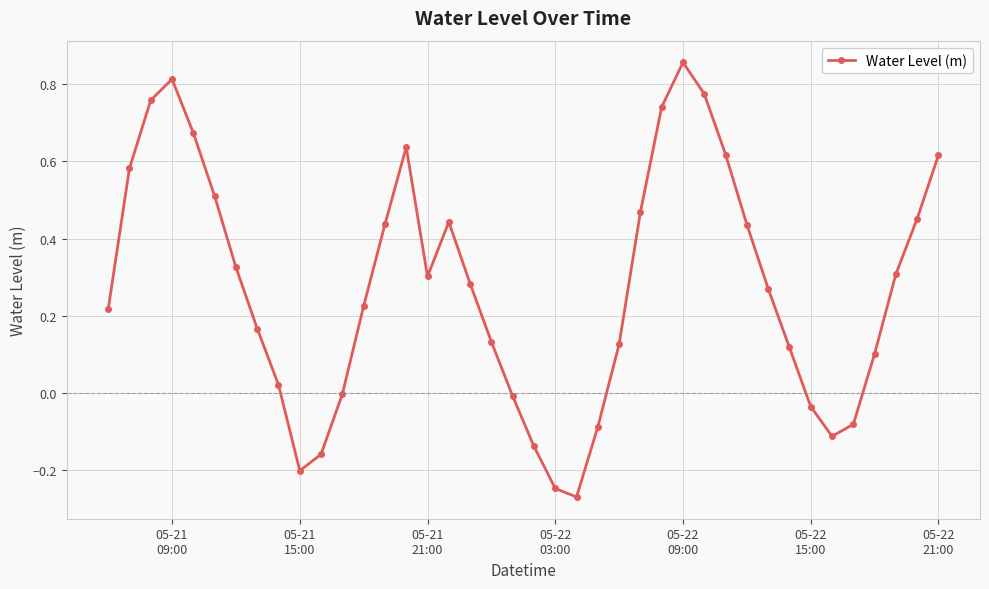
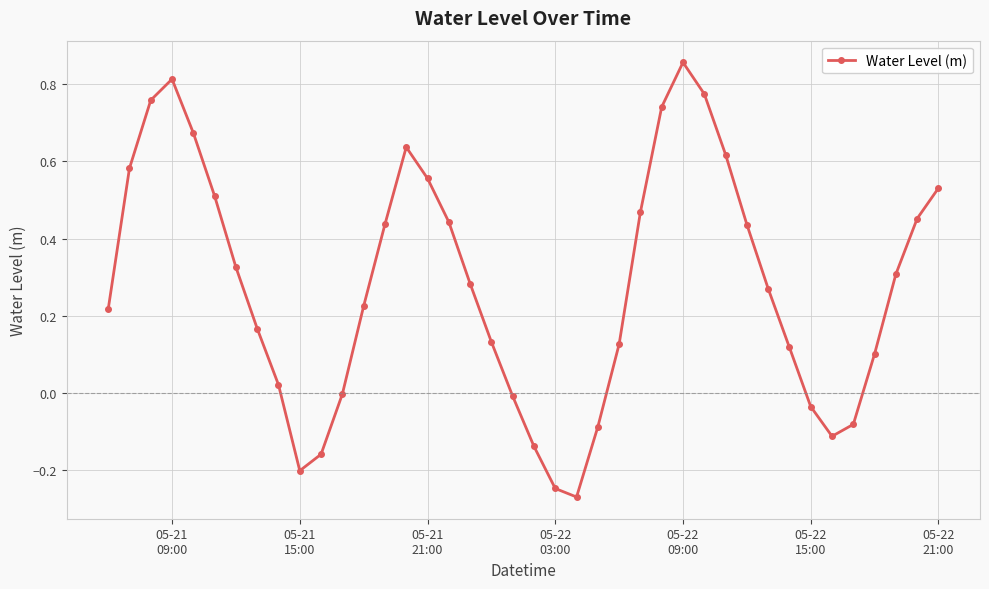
05-21 21:00: 0.30 -> 0.56
05-22 21:00: 0.62 -> 0.53
